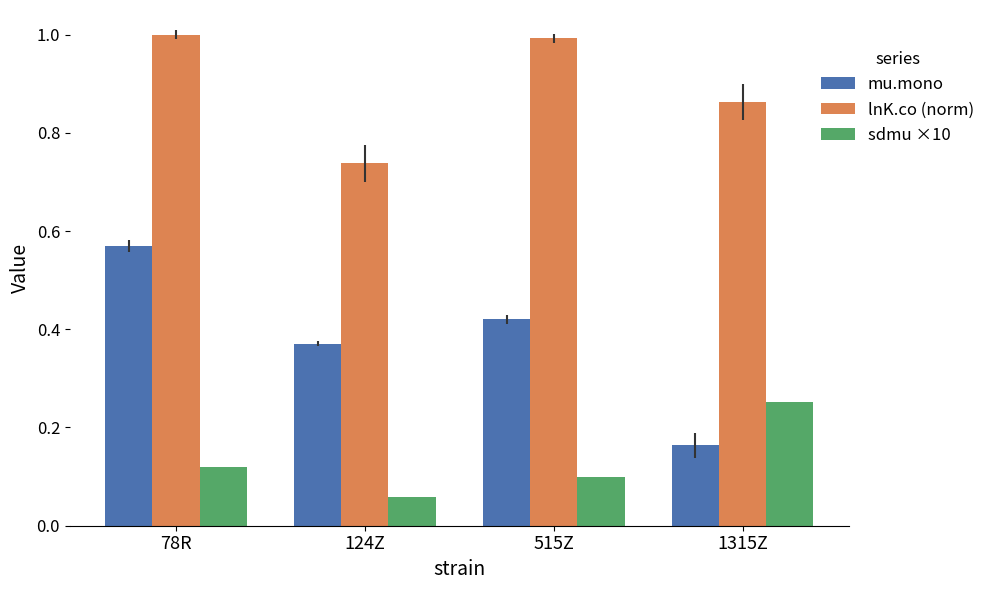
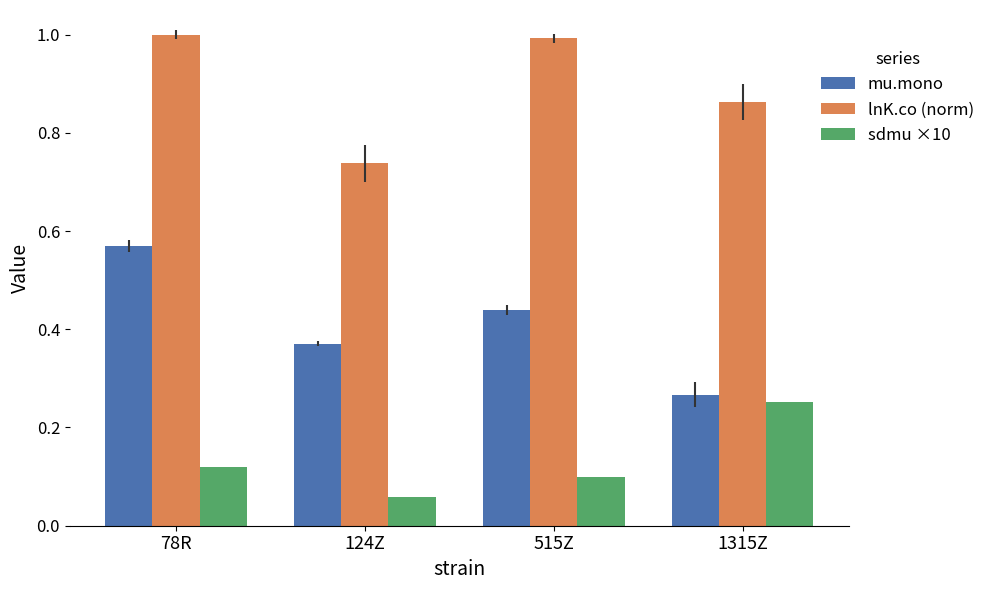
mu.mono, 515Z: 0.42 -> 0.44
mu.mono, 1315Z: 0.16 -> 0.27
